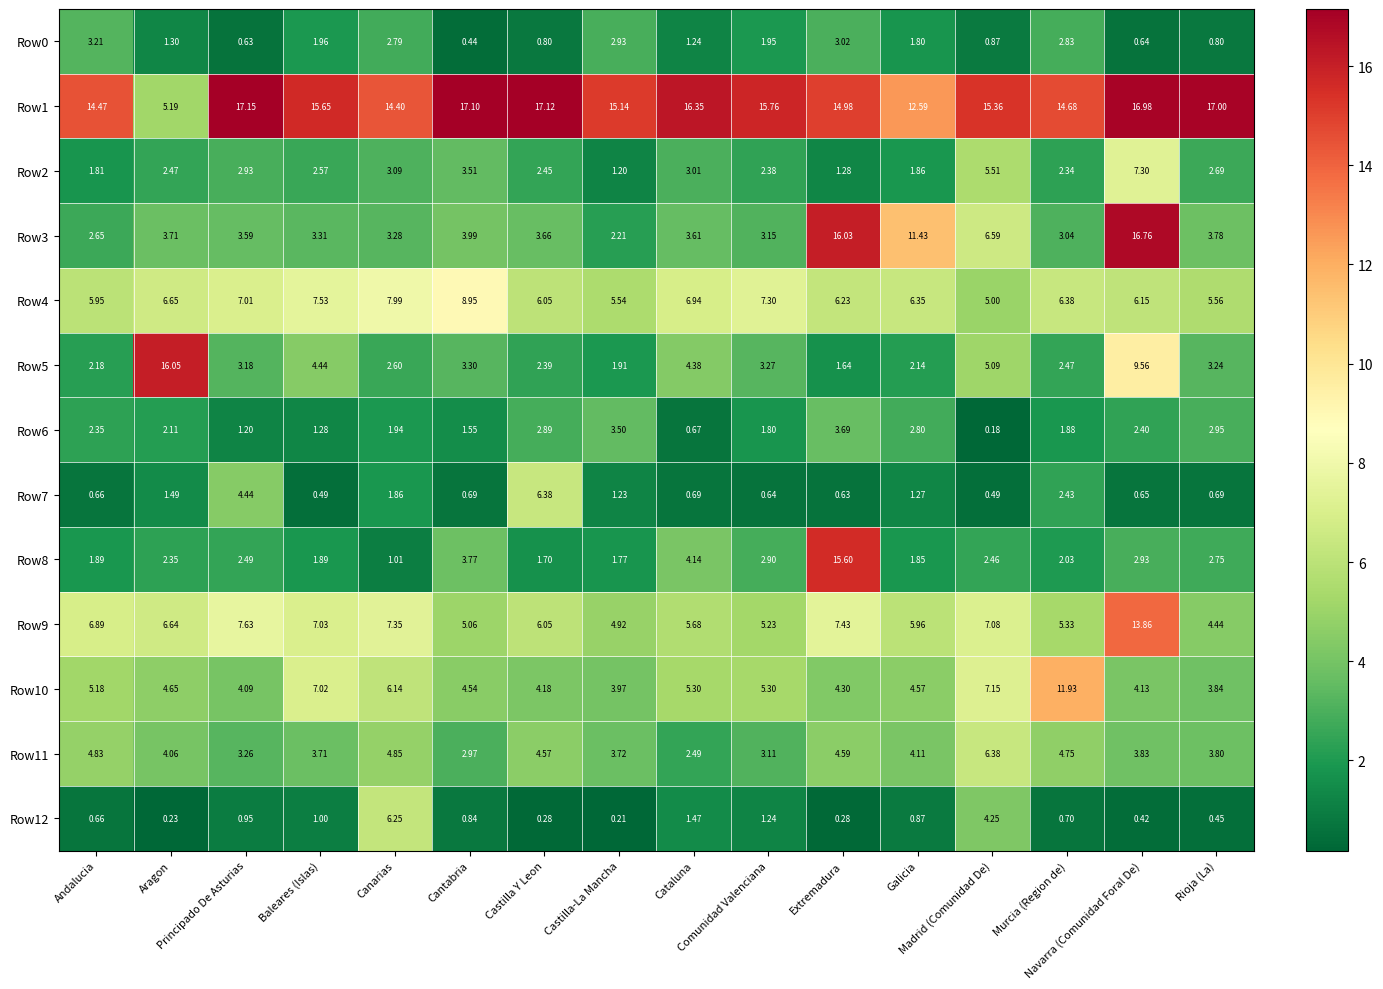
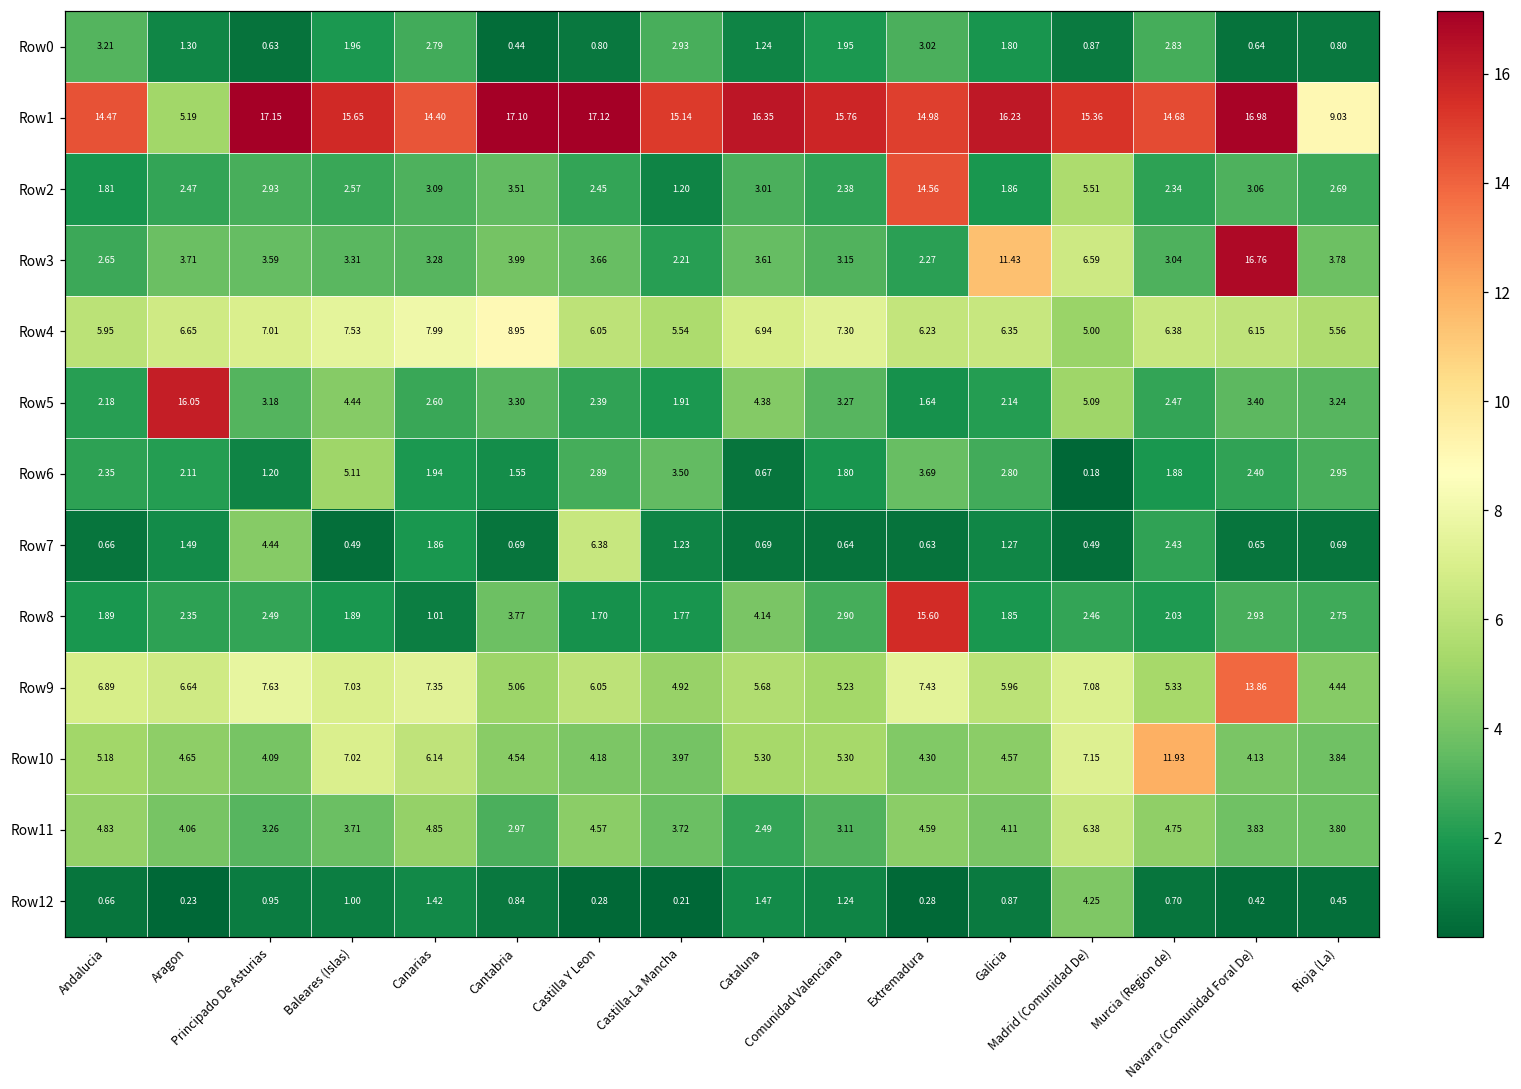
Row1, Galicia: 12.59 -> 16.23
Row1, Rioja (La): 17.00 -> 9.03
Row2, Extremadura: 1.28 -> 14.56
Row2, Navarra (Comunidad Foral De): 7.30 -> 3.06
Row3, Extremadura: 16.03 -> 2.27
Row5, Navarra (Comunidad Foral De): 9.56 -> 3.40
Row6, Baleares (Islas): 1.28 -> 5.11
Row12, Canarias: 6.25 -> 1.42
